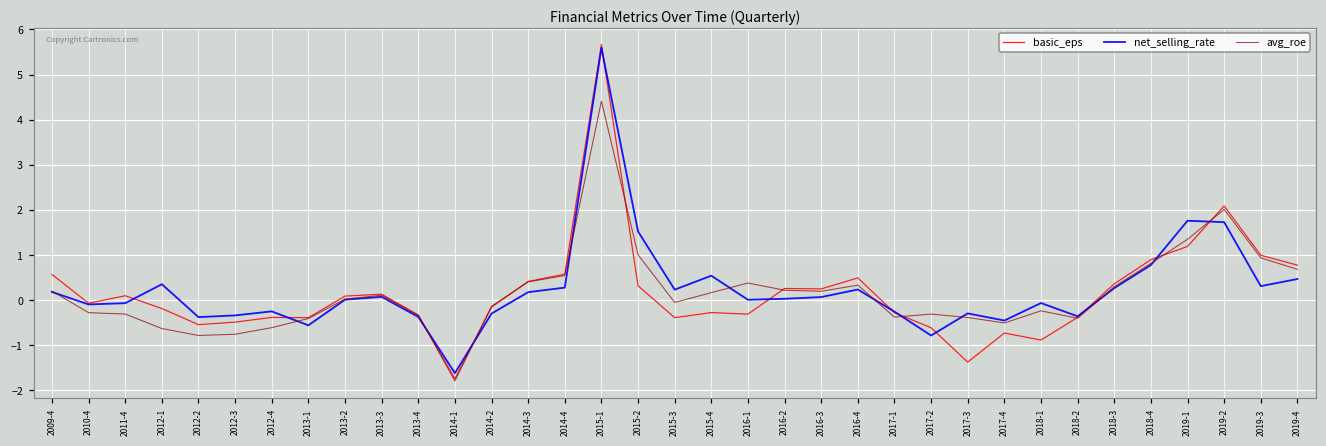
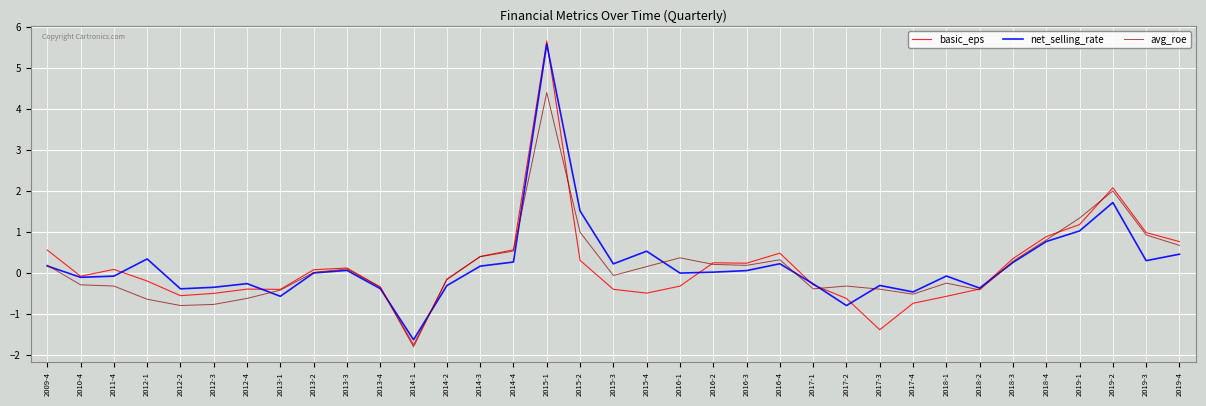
basic_eps, 2015-4: -0.3 -> -0.5
basic_eps, 2018-1: -0.9 -> -0.6
net_selling_rate, 2019-1: 1.8 -> 1.0
